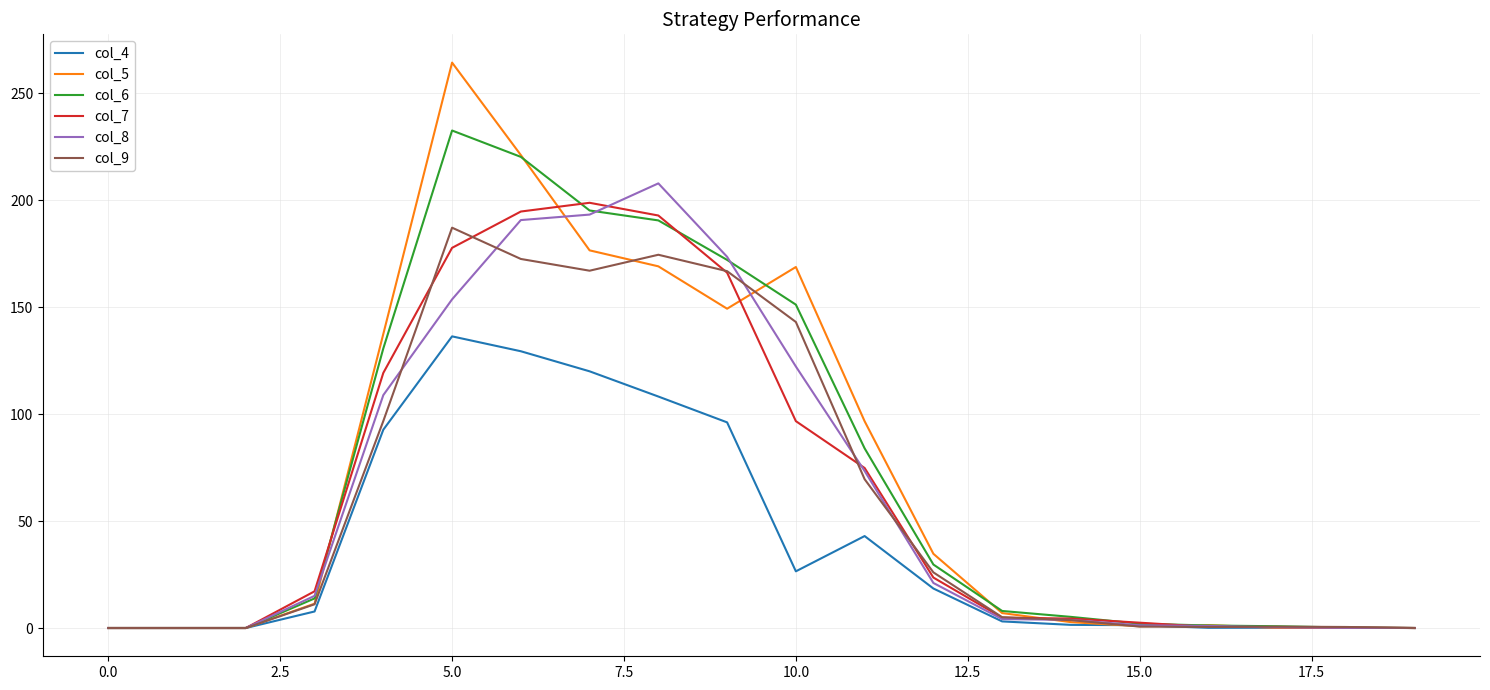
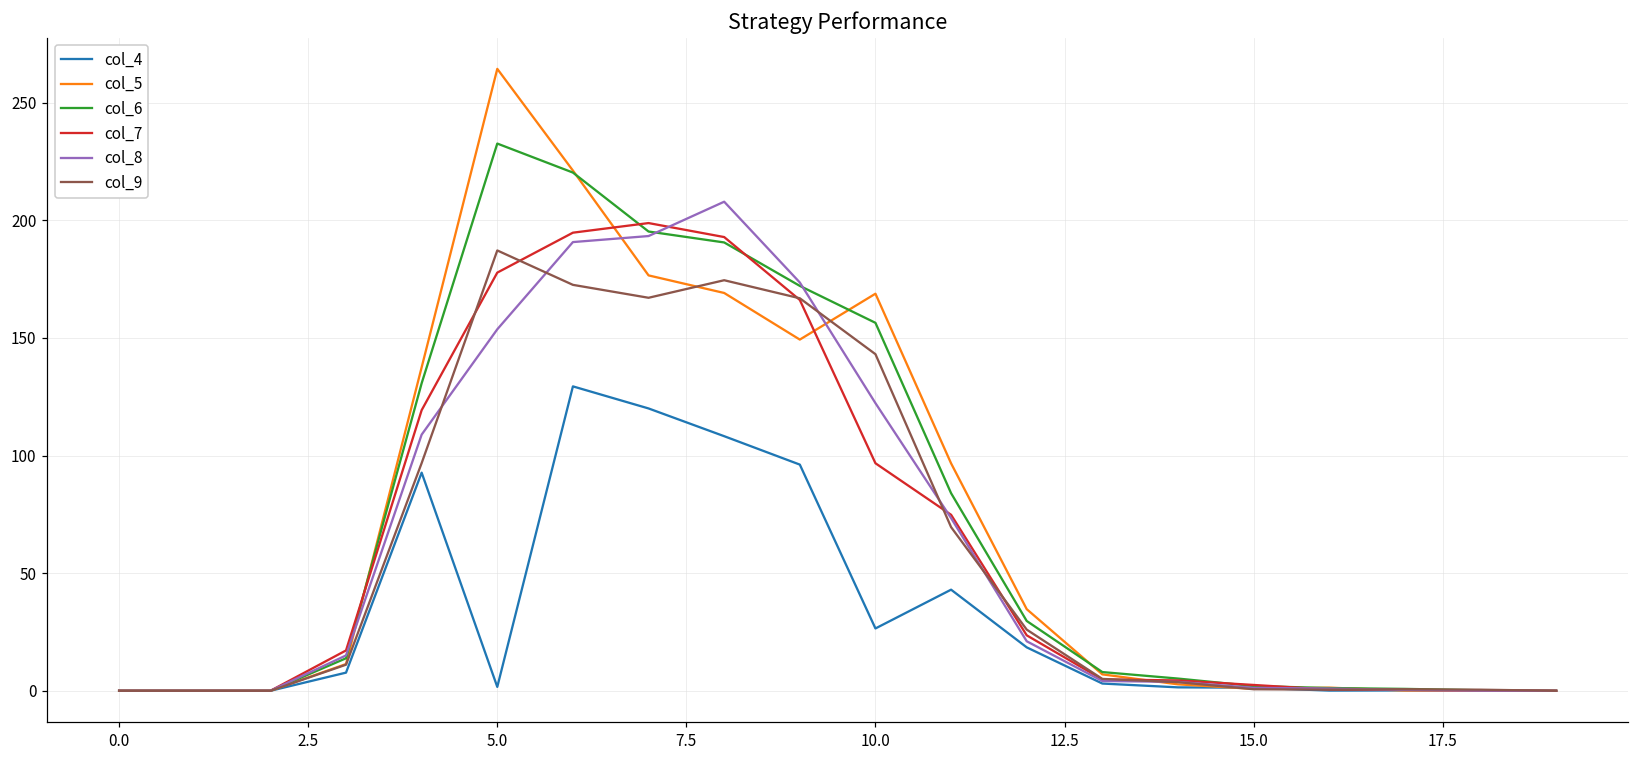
col_4, 5.0: 136 -> 2
col_6, 10.0: 151 -> 156
